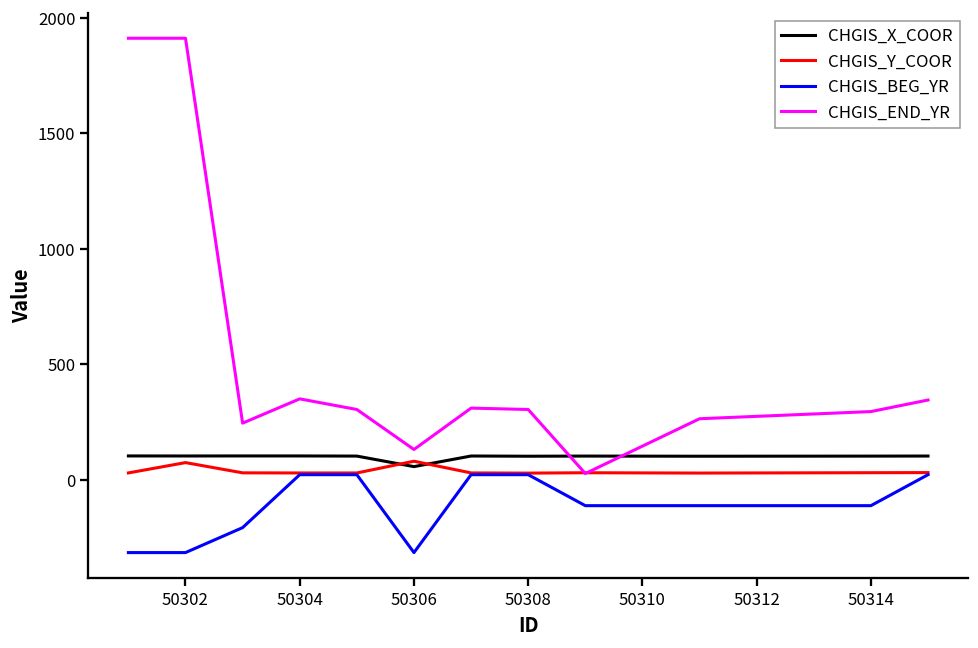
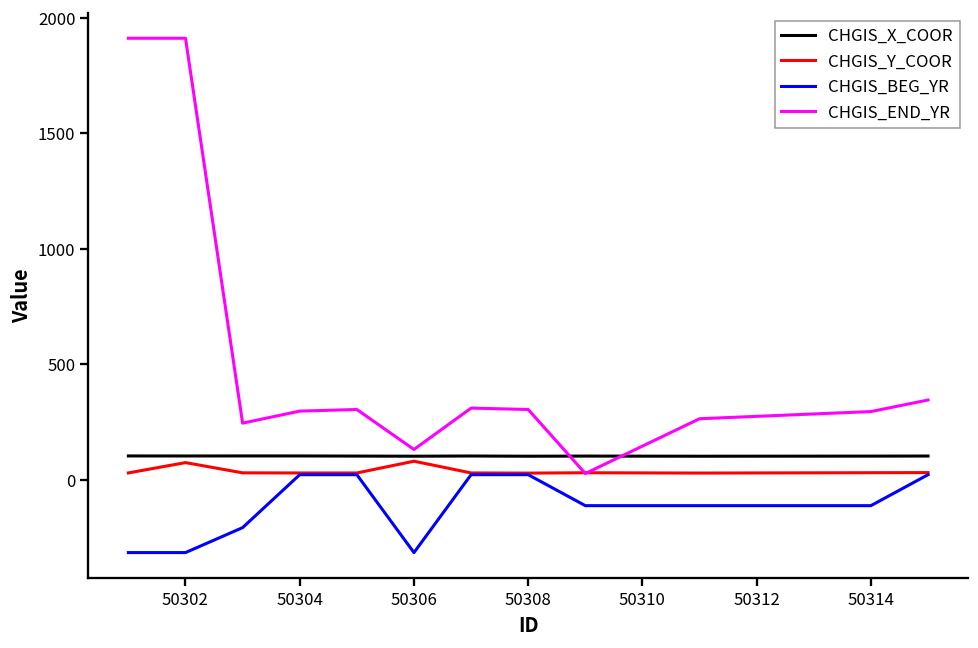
CHGIS_END_YR, 50304: 350 -> 300
CHGIS_X_COOR, 50306: 60 -> 100
